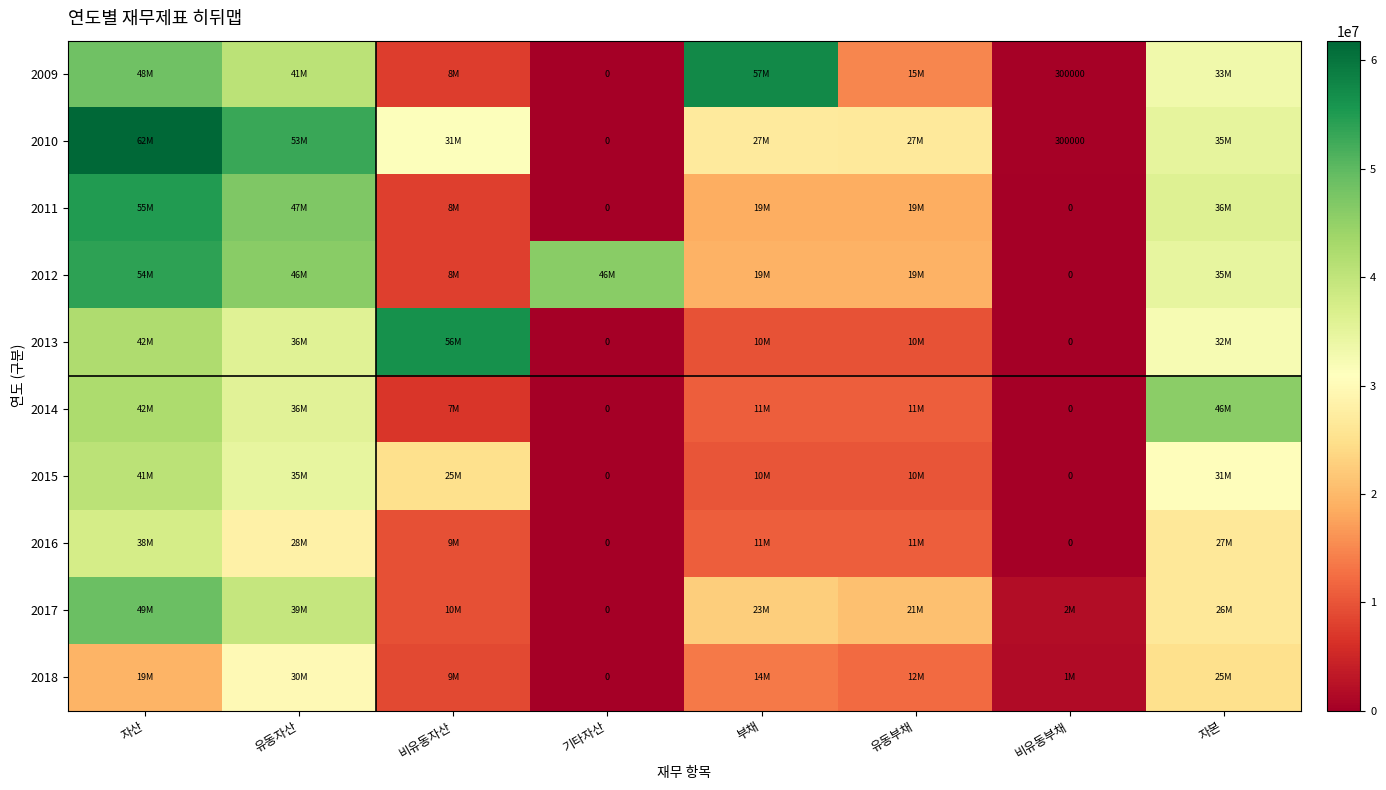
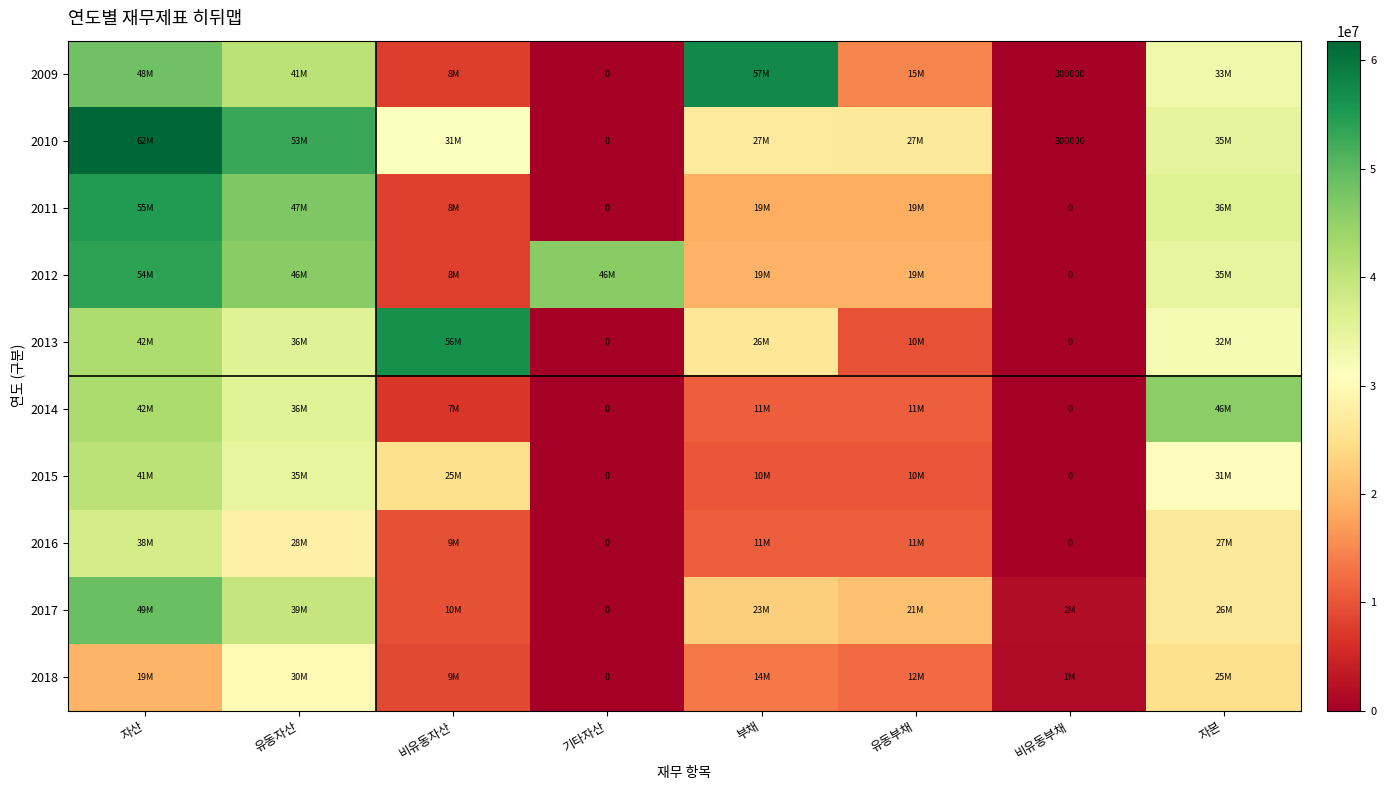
2013, 부채: 10M -> 26M
